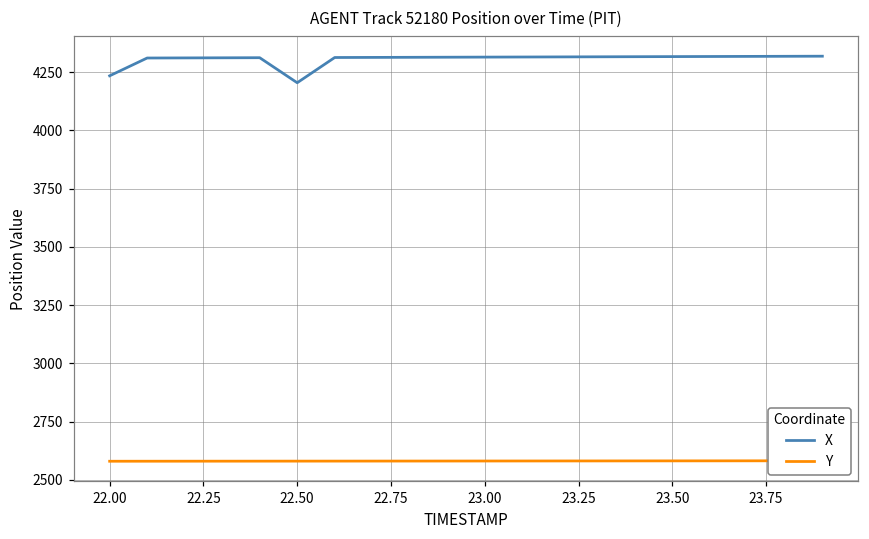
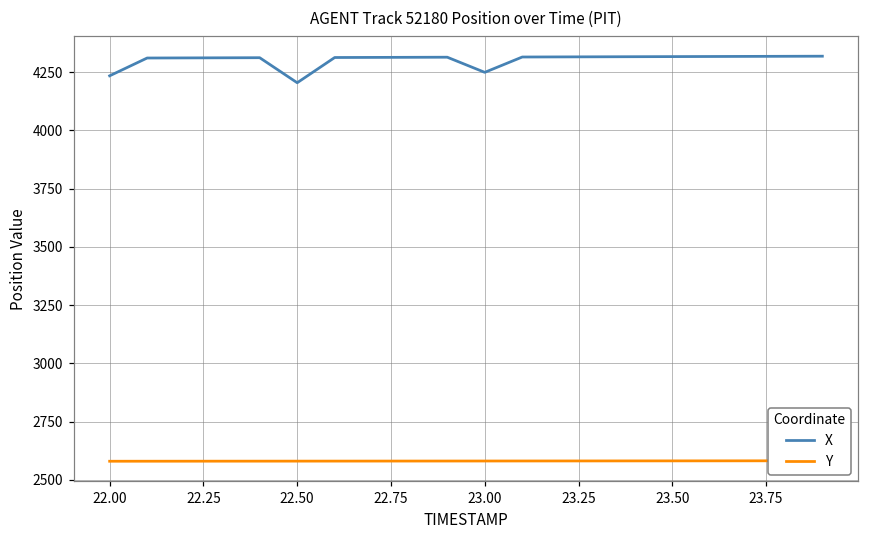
X, 23.00: 4310 -> 4250
